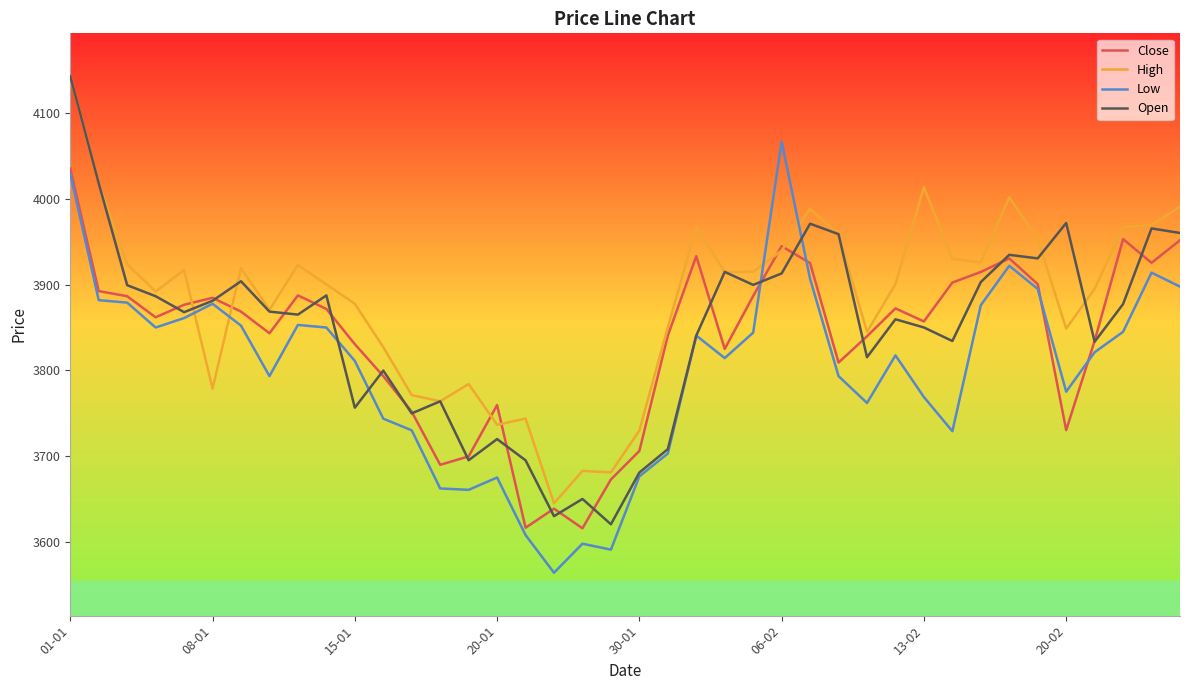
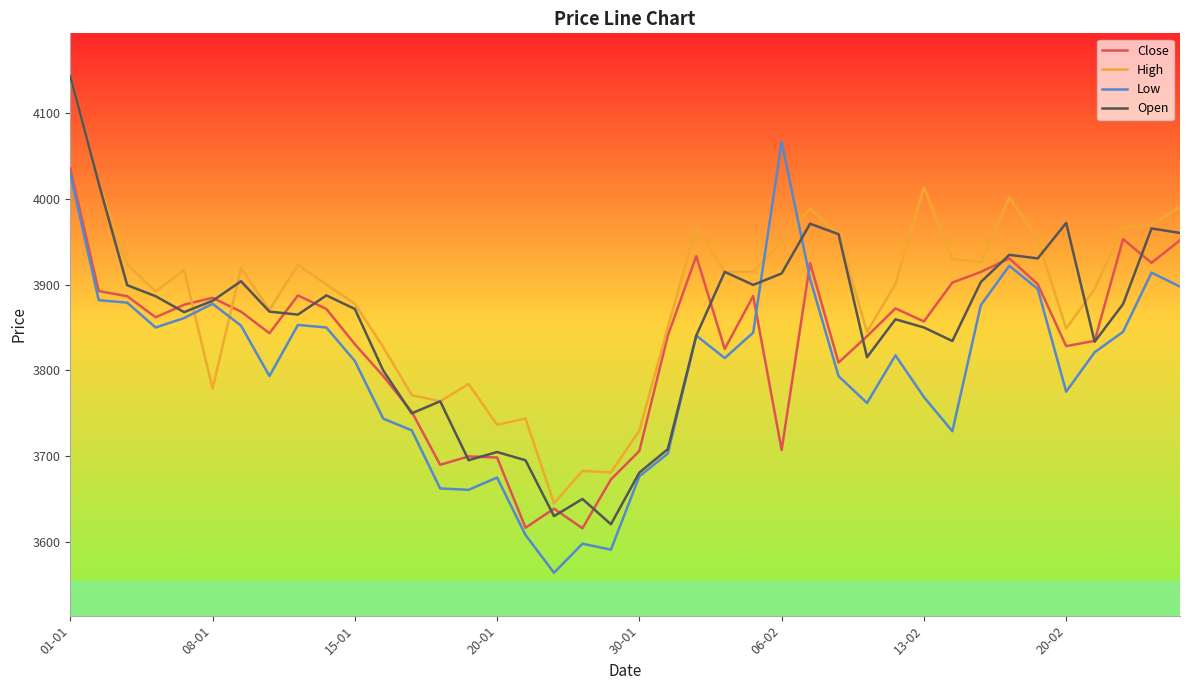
Open, 15-01: 3760 -> 3870
Close, 20-01: 3760 -> 3700
Open, 20-01: 3720 -> 3700
Close, 06-02: 3940 -> 3710
High, 06-02: 3940 -> 3950
Close, 20-02: 3730 -> 3830
